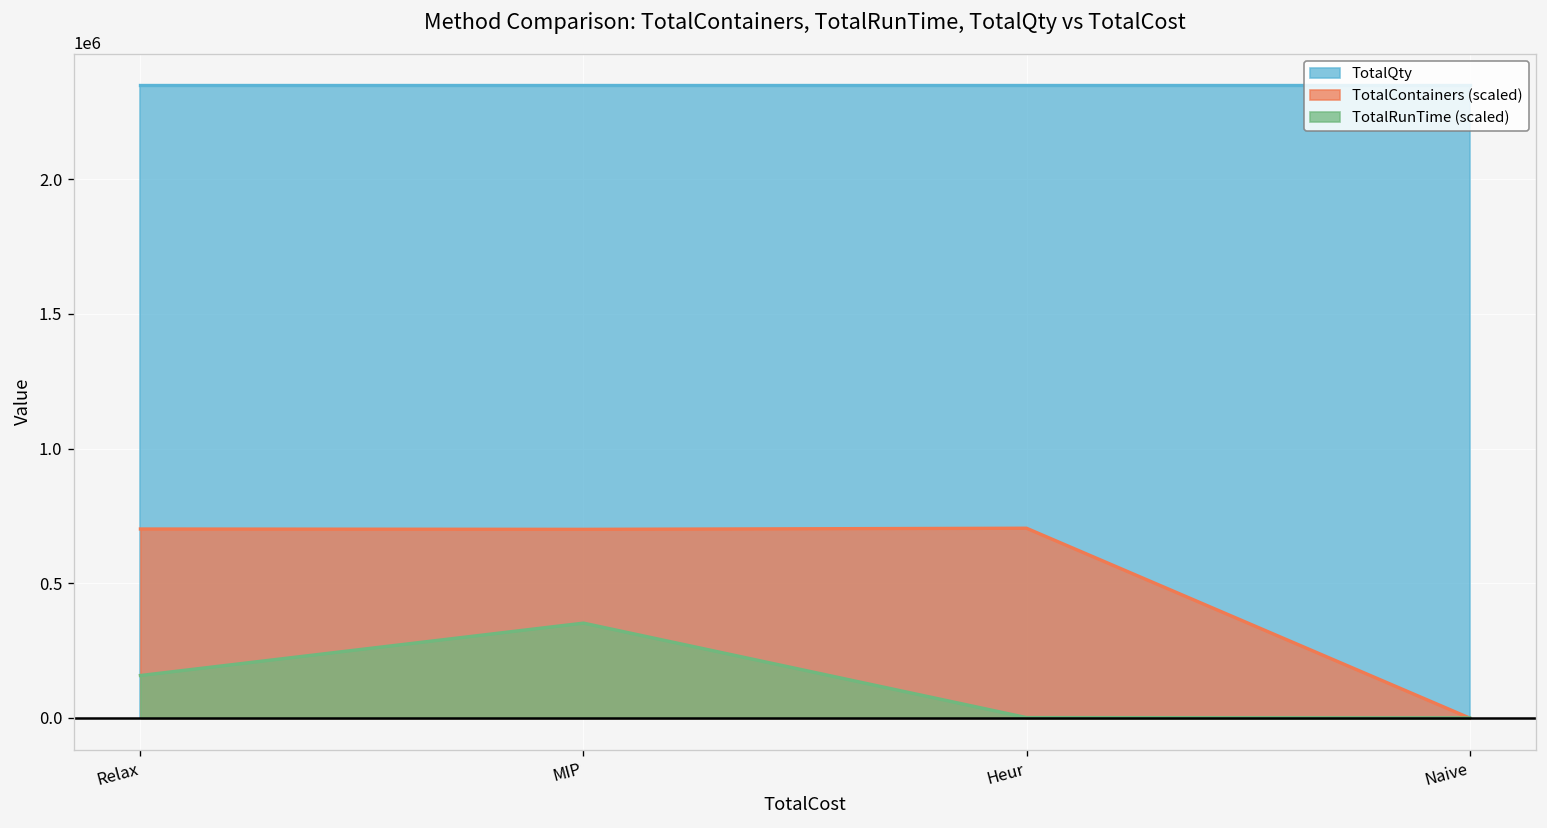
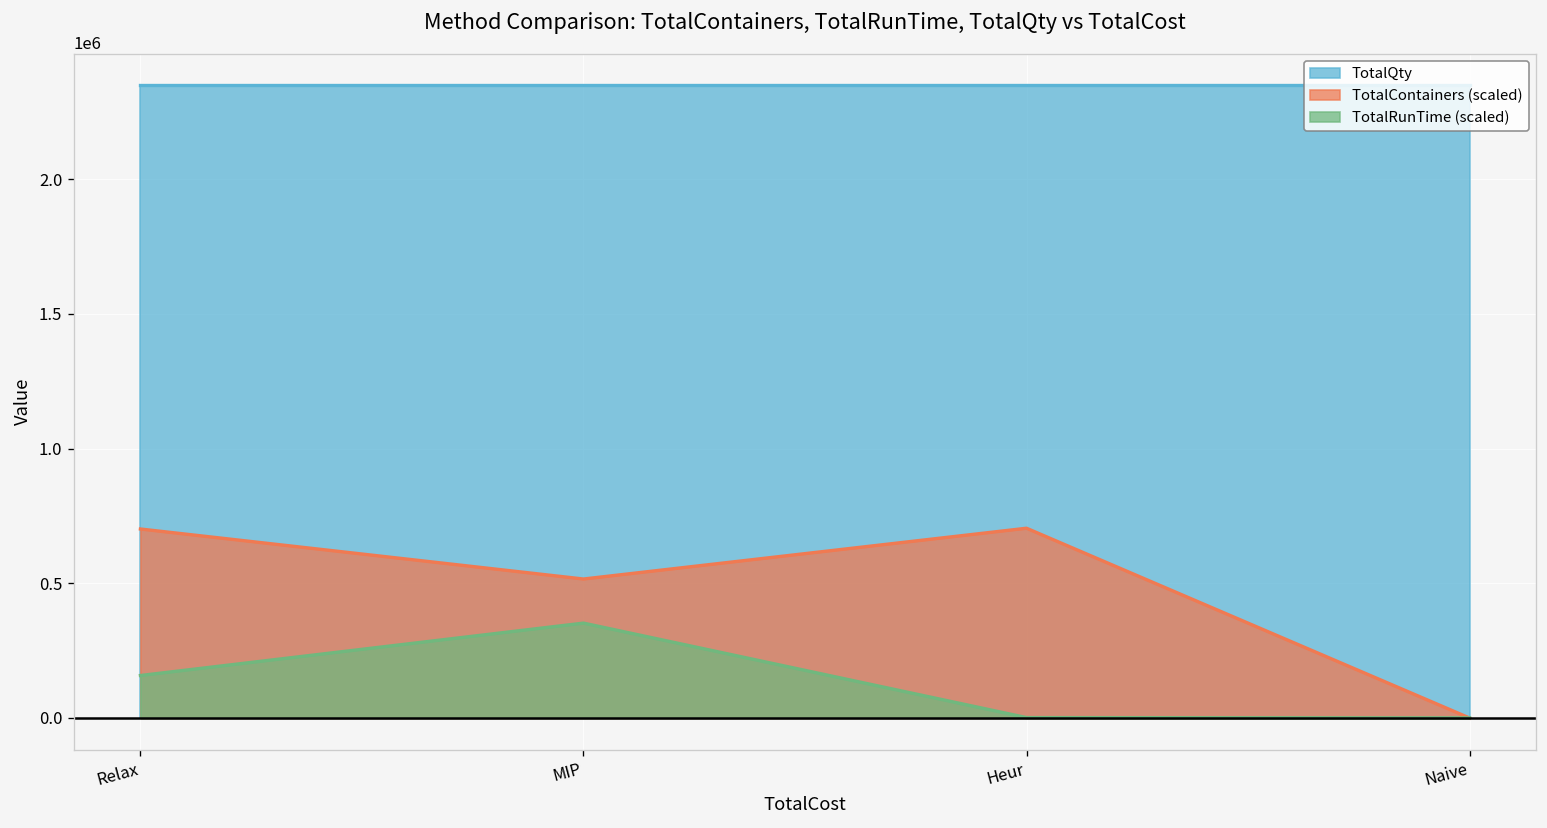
TotalContainers (scaled), MIP: 700000 -> 520000
